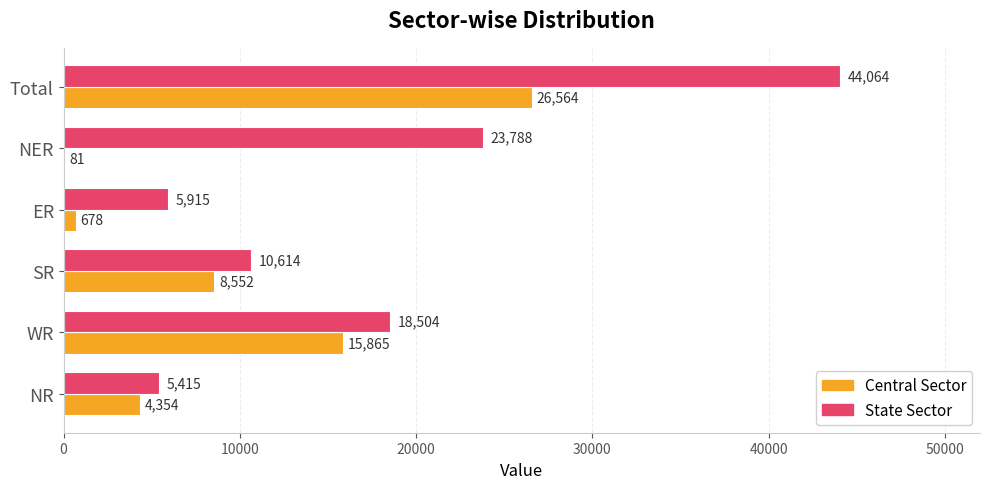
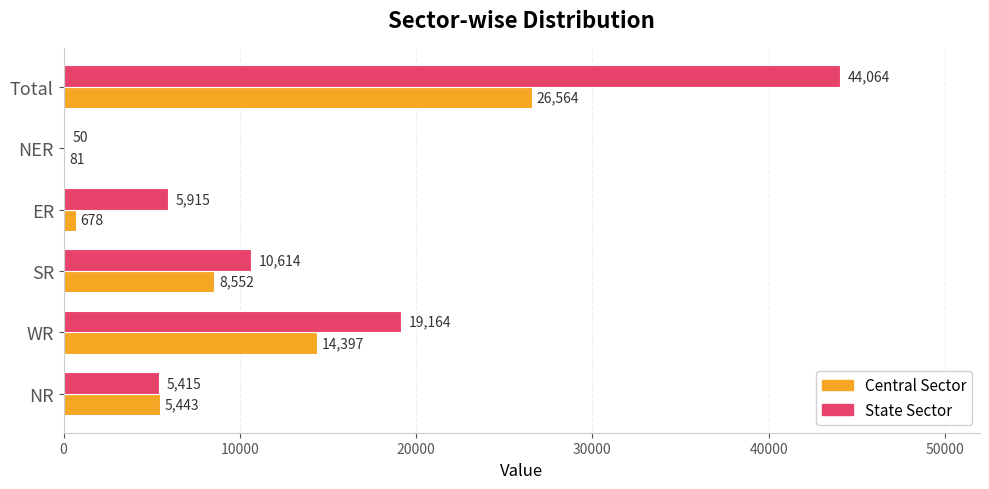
State Sector, NER: 23,788 -> 50
State Sector, WR: 18,504 -> 19,164
Central Sector, WR: 15,865 -> 14,397
Central Sector, NR: 4,354 -> 5,443
